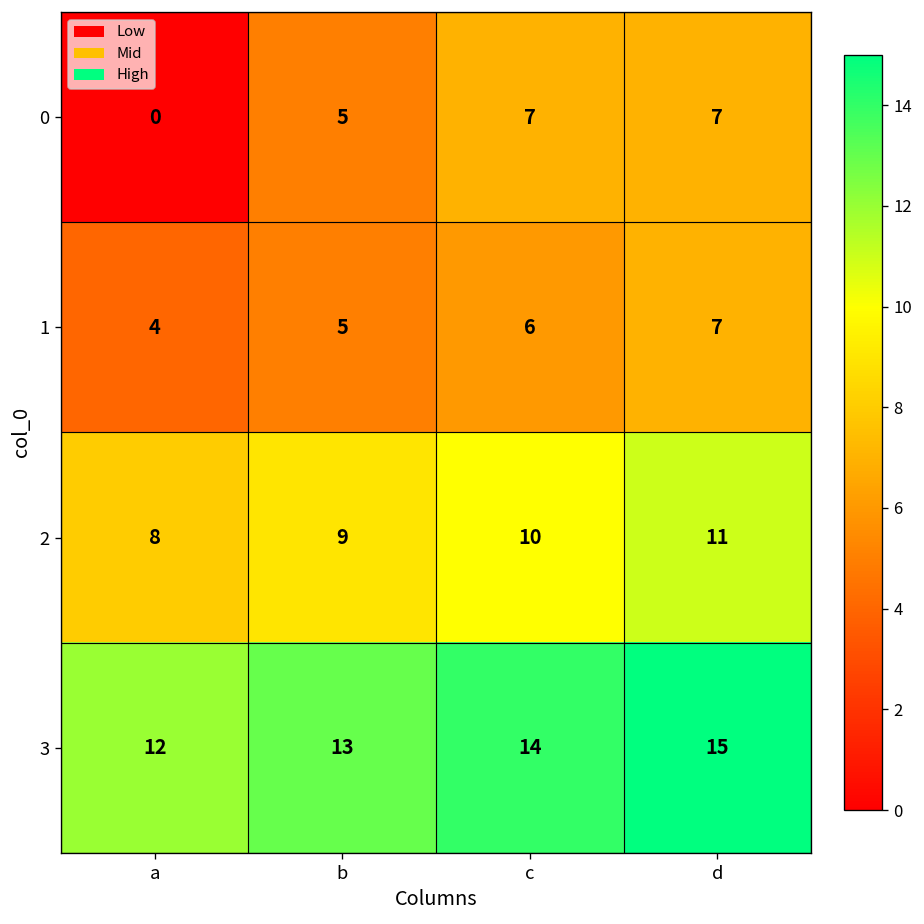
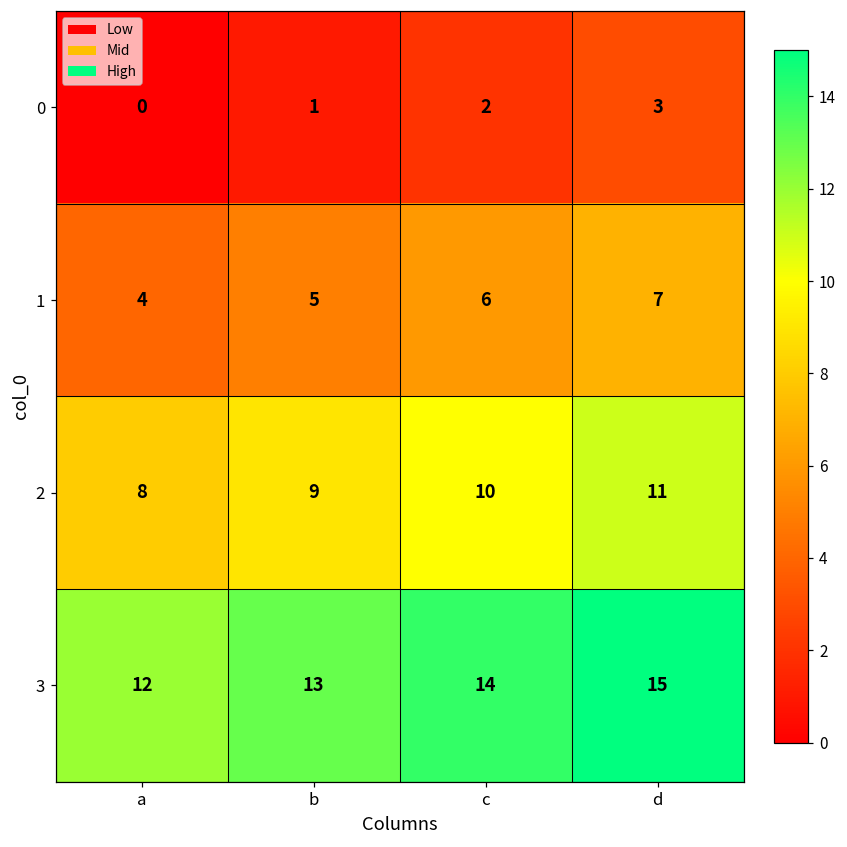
0, b: 5 -> 1
0, c: 7 -> 2
0, d: 7 -> 3
